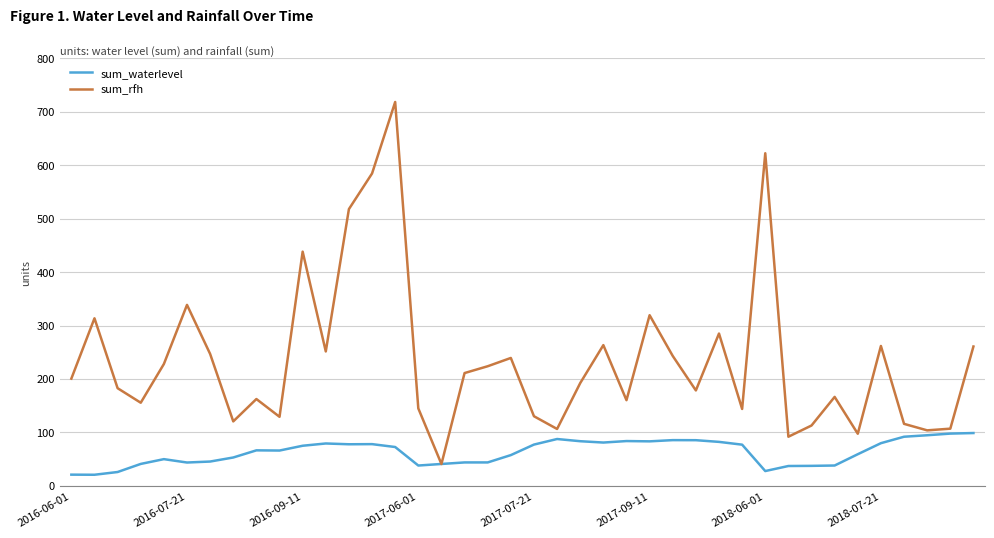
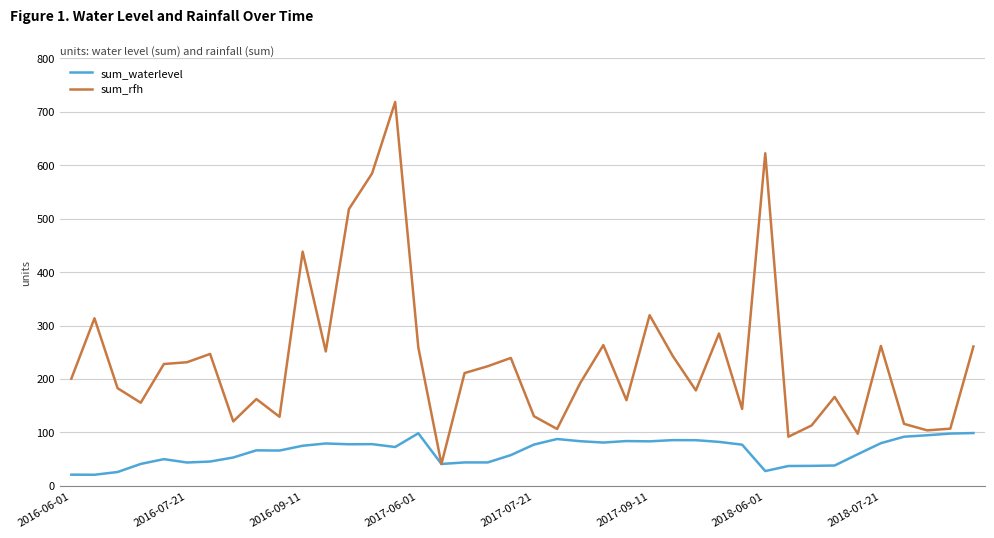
sum_rfh, 2016-07-21: 340 -> 230
sum_waterlevel, 2017-06-01: 40 -> 100
sum_rfh, 2017-06-01: 150 -> 260
